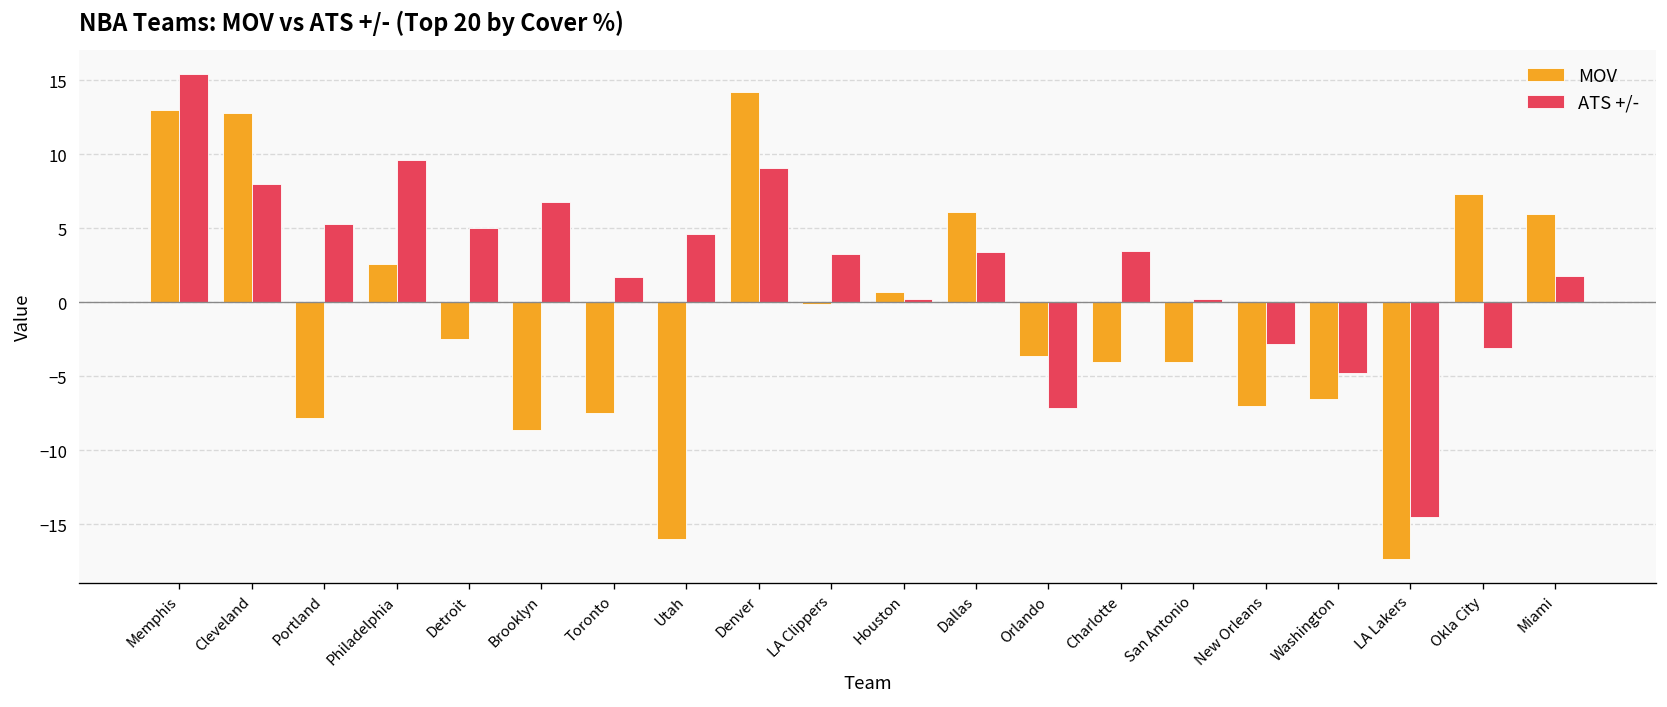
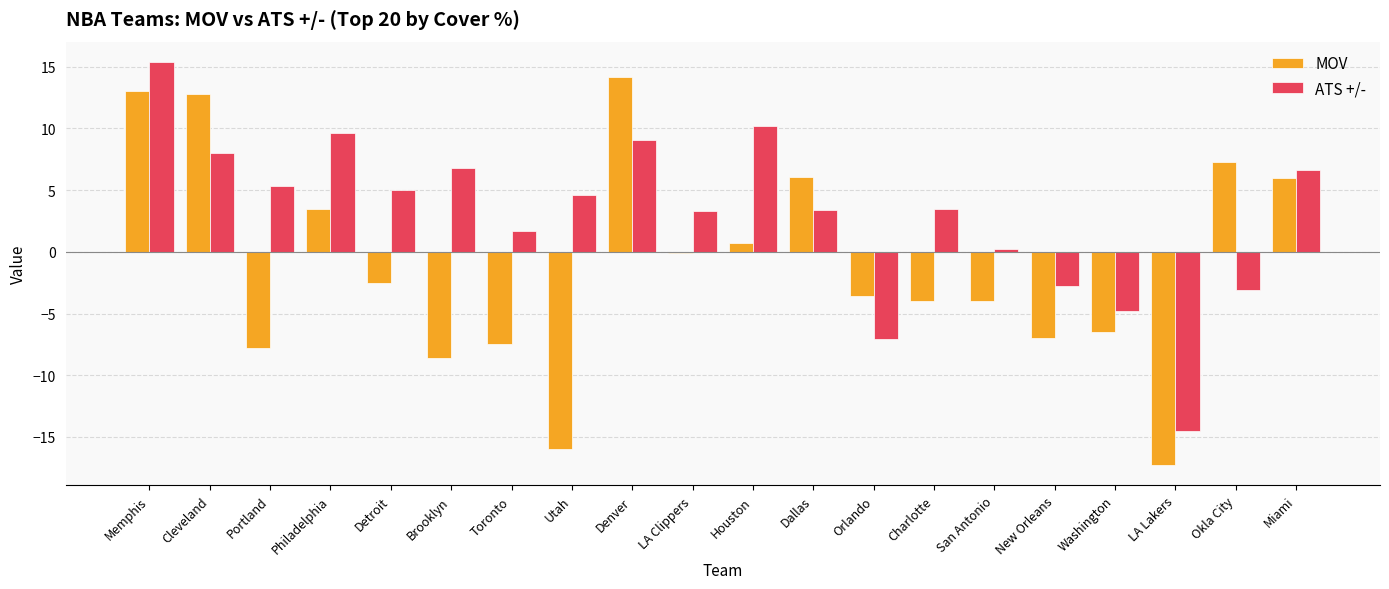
MOV, Philadelphia: 2.6 -> 3.5
ATS +/-, Houston: 0.2 -> 10.2
ATS +/-, Miami: 1.8 -> 6.6
